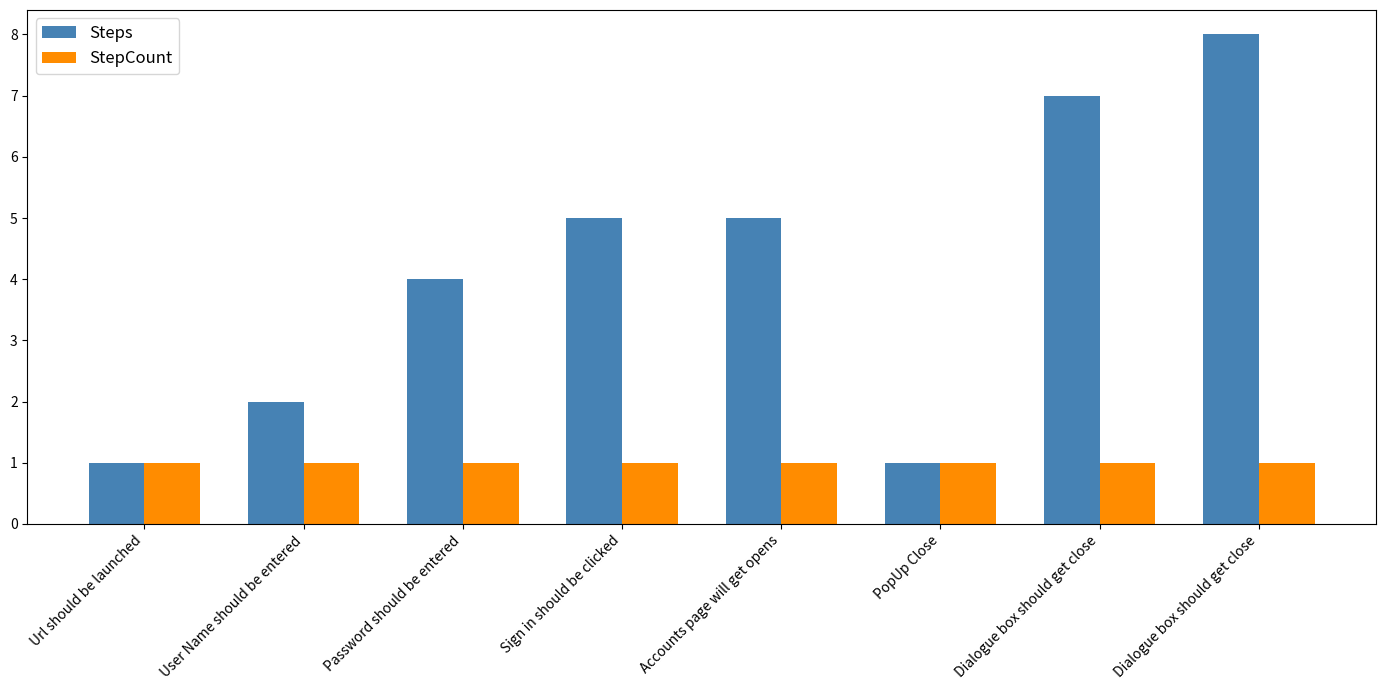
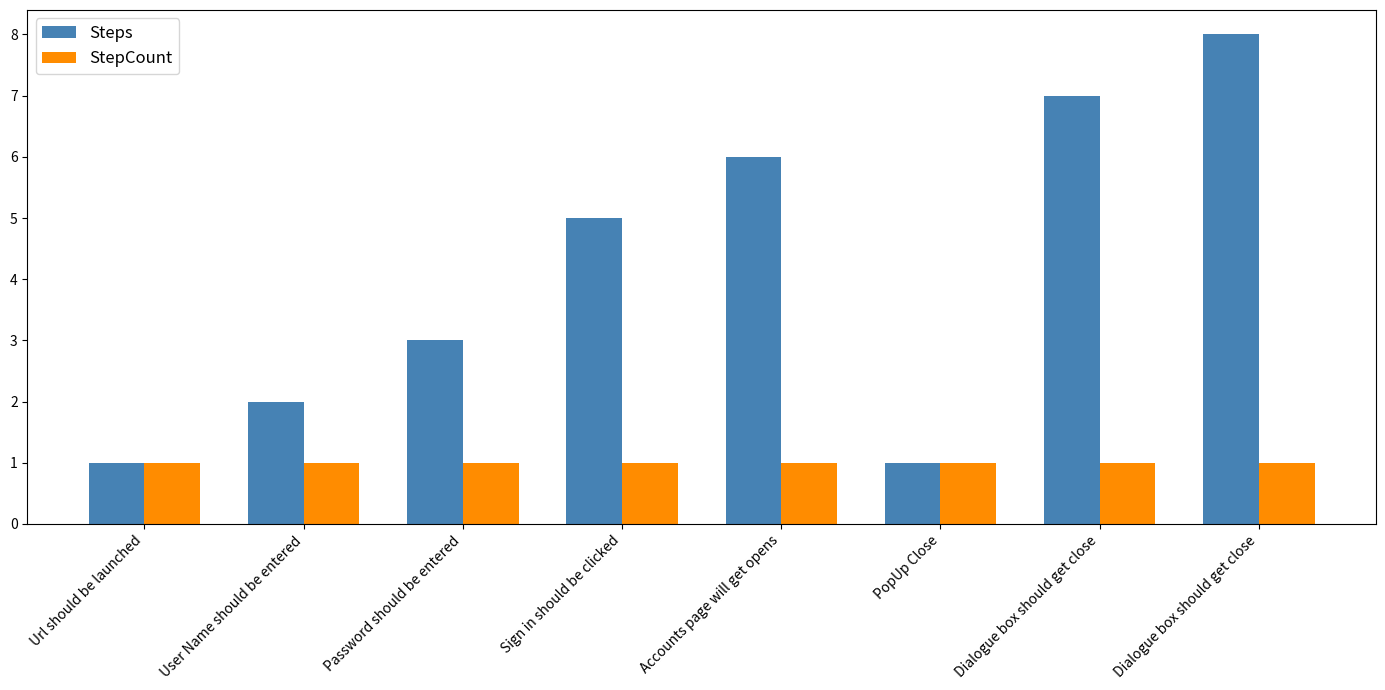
Steps, Password should be entered: 4 -> 3
Steps, Accounts page will get opens: 5 -> 6
